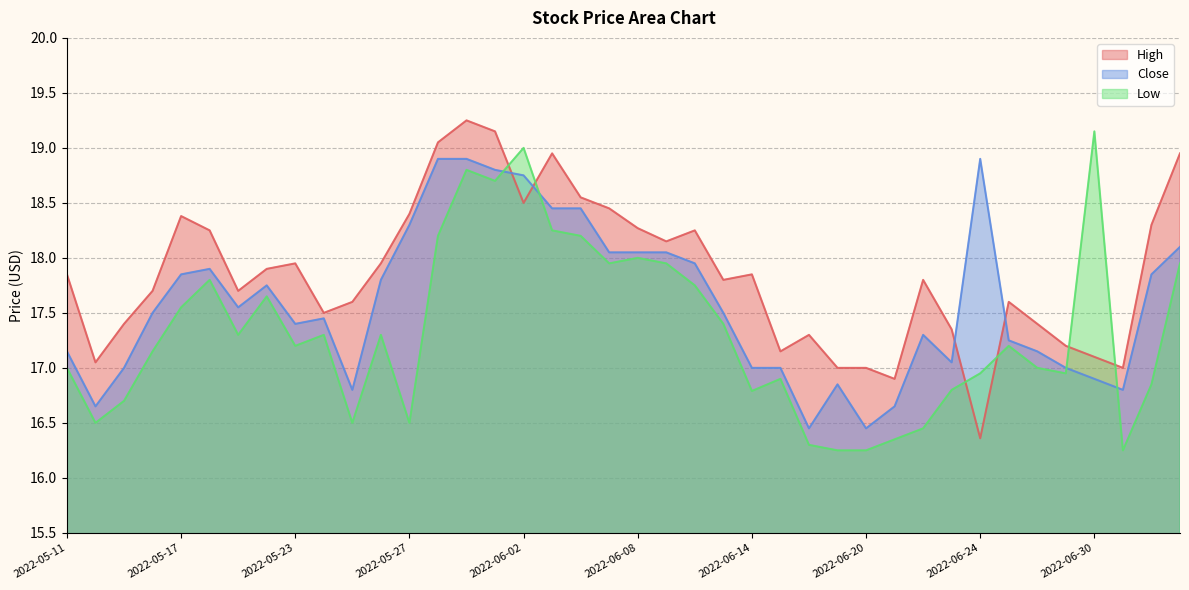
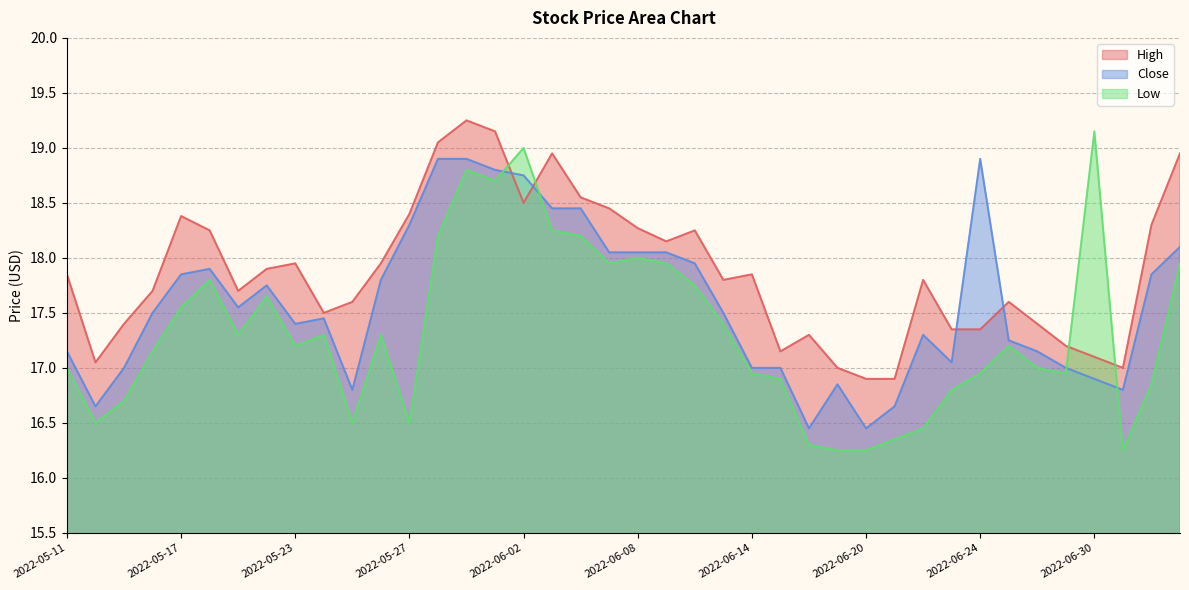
Low, 2022-06-14: 16.79 -> 16.95
High, 2022-06-20: 17.0 -> 16.9
High, 2022-06-24: 16.36 -> 17.35
